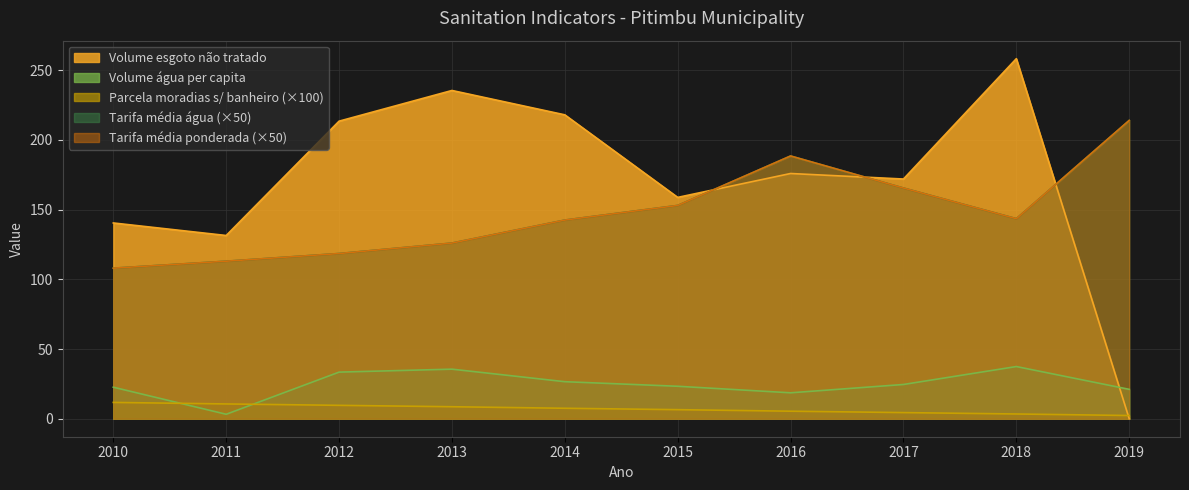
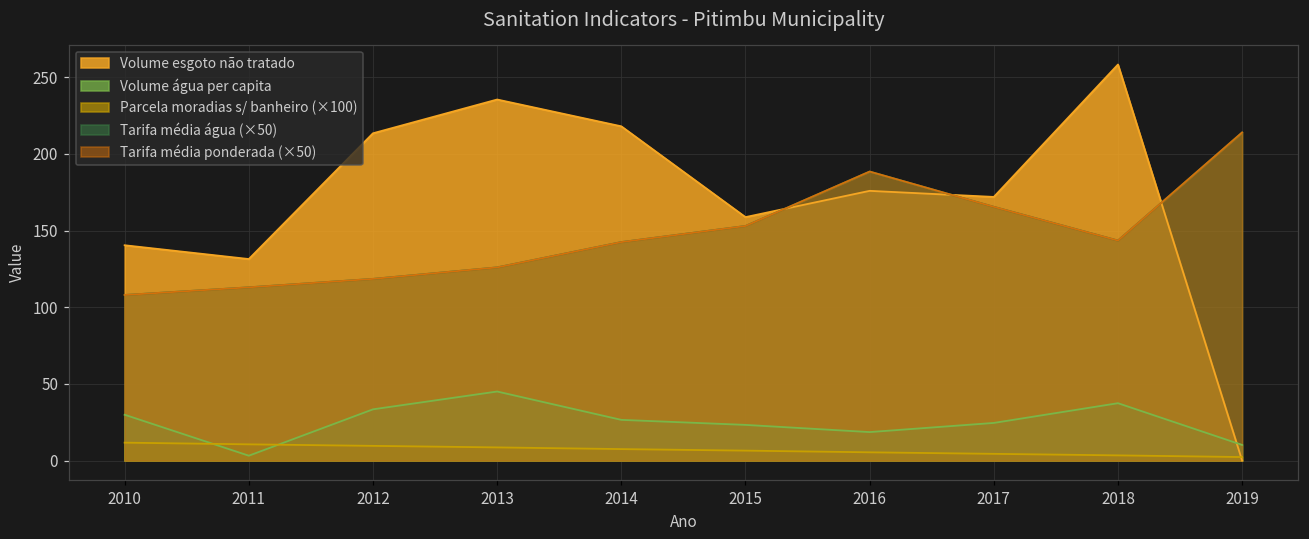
Volume água per capita, 2010: 23 -> 30
Volume água per capita, 2013: 36 -> 45
Volume água per capita, 2019: 21 -> 10
